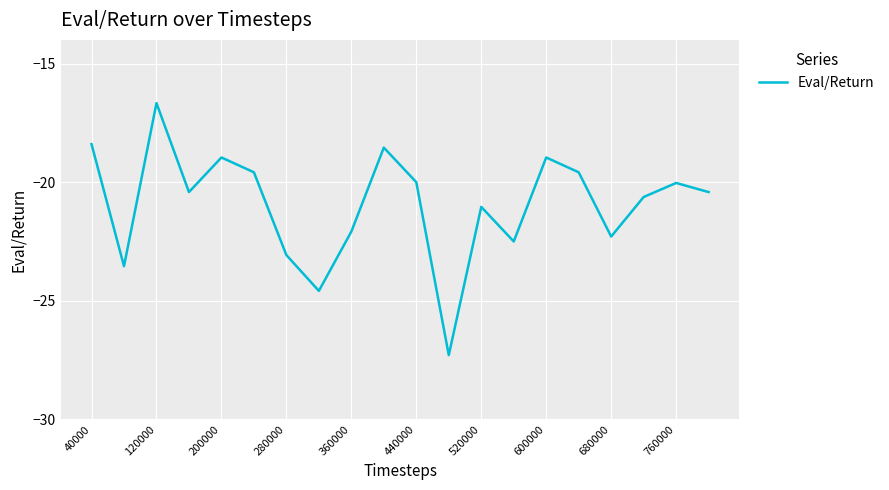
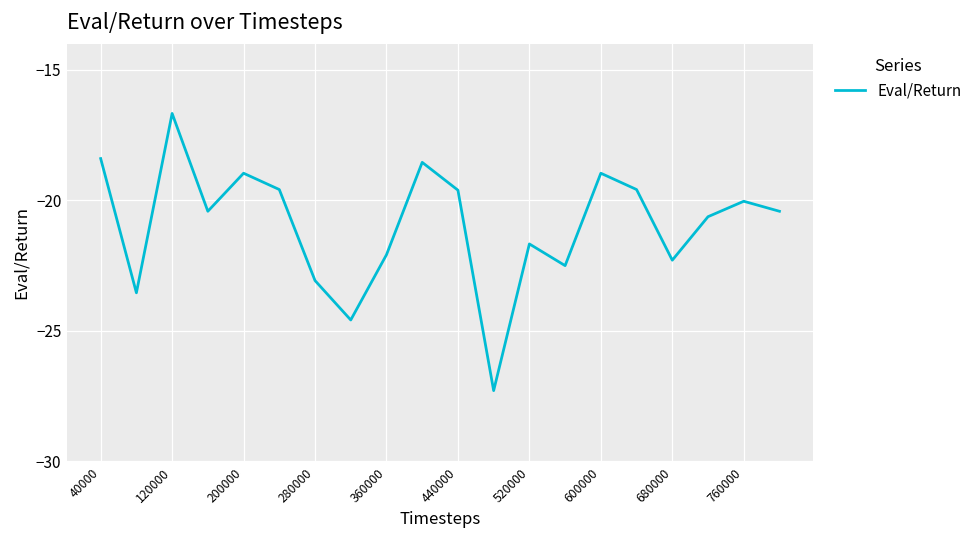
440000: -20.0 -> -19.6
520000: -21.0 -> -21.7
